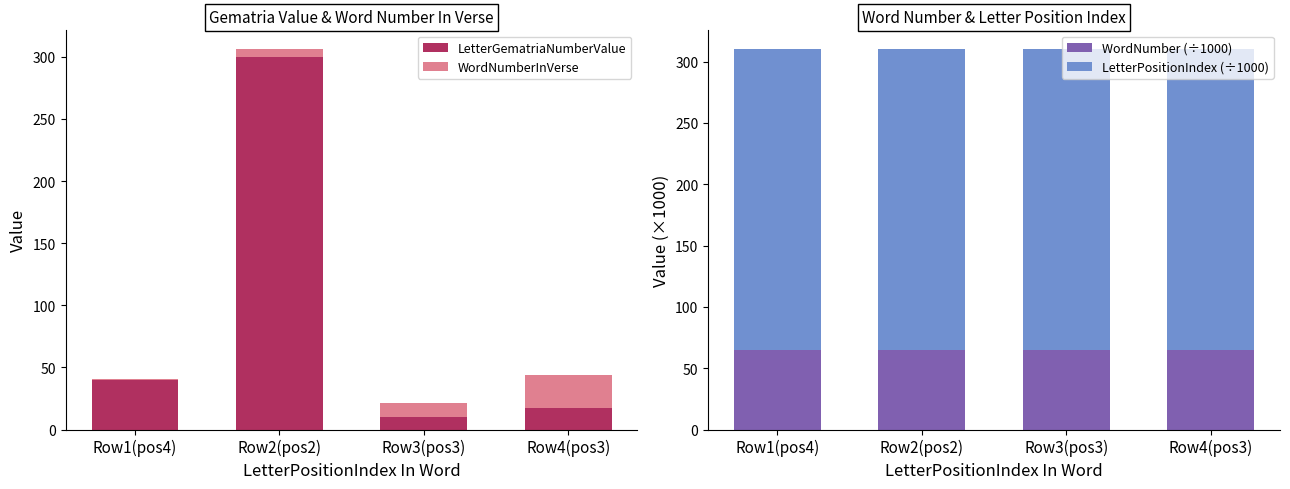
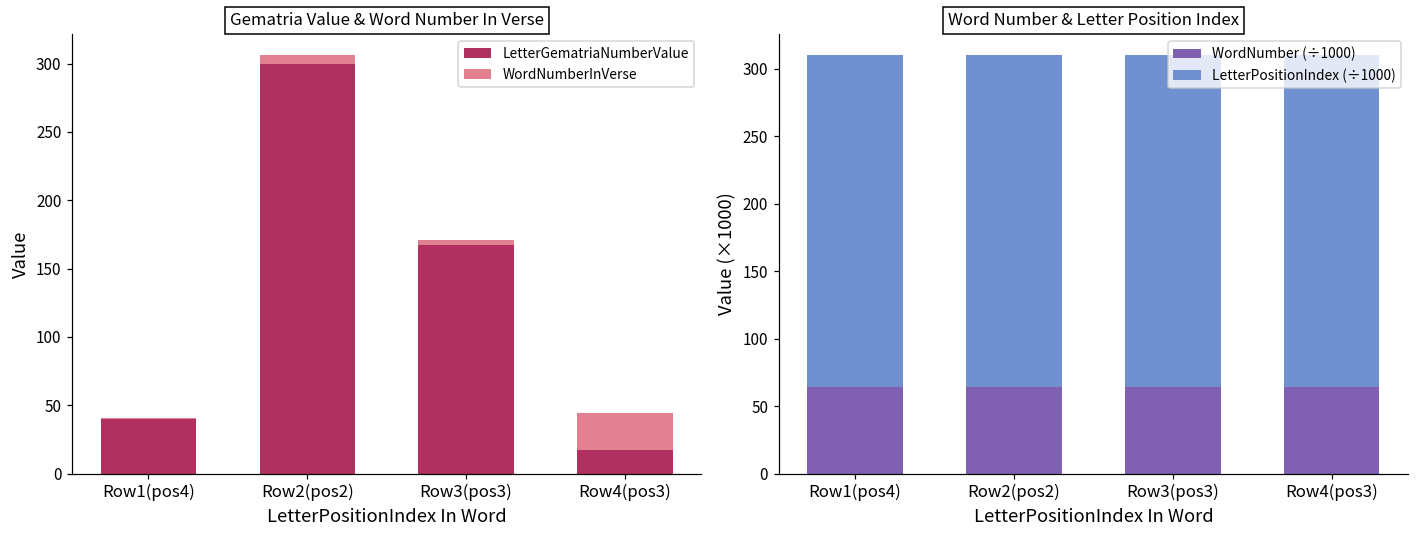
Gematria Value & Word Number In Verse, LetterGematriaNumberValue, Row3(pos3): 10 -> 167
Gematria Value & Word Number In Verse, WordNumberInVerse, Row3(pos3): 11 -> 4
